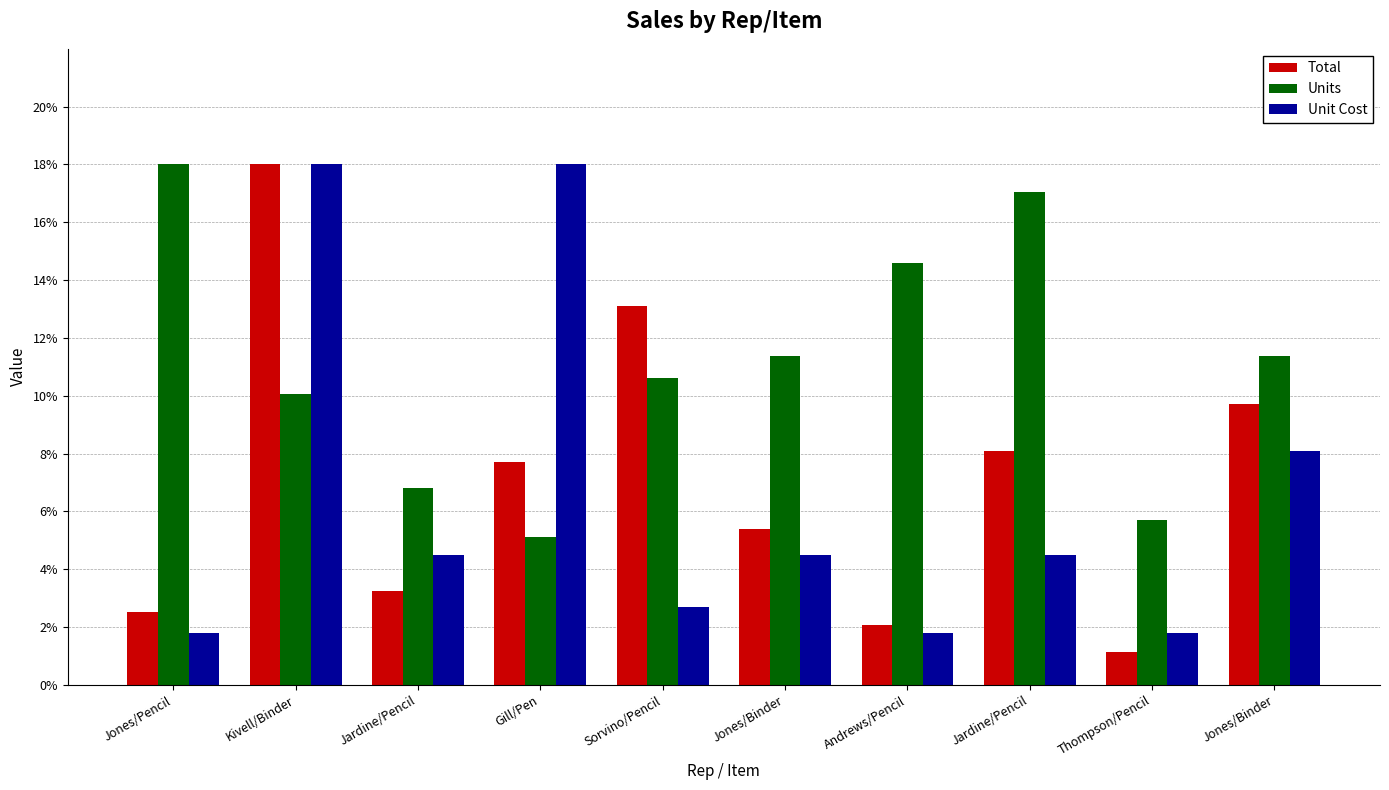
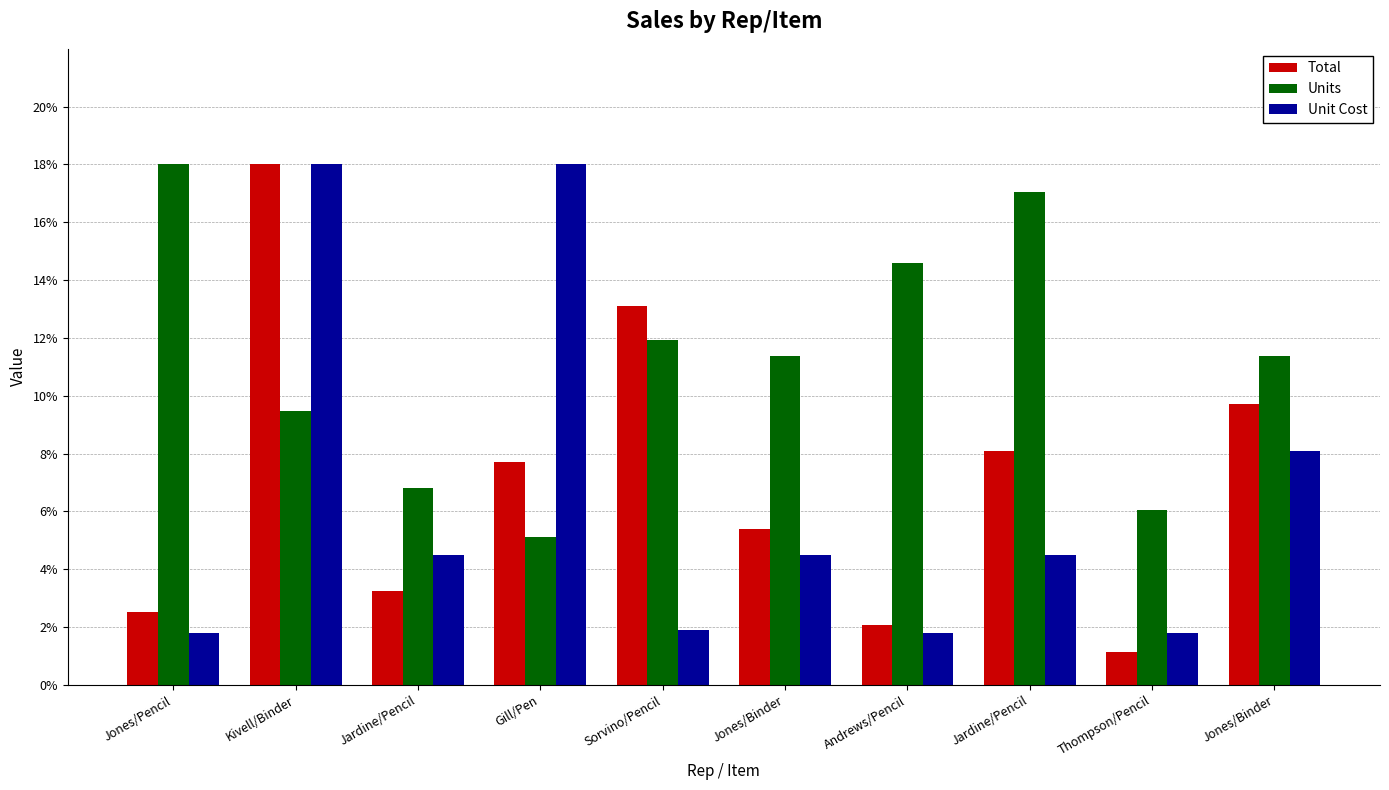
Units, Kivell/Binder: 10.0% -> 9.5%
Units, Sorvino/Pencil: 10.6% -> 11.9%
Unit Cost, Sorvino/Pencil: 2.7% -> 1.9%
Units, Thompson/Pencil: 5.7% -> 6.1%
